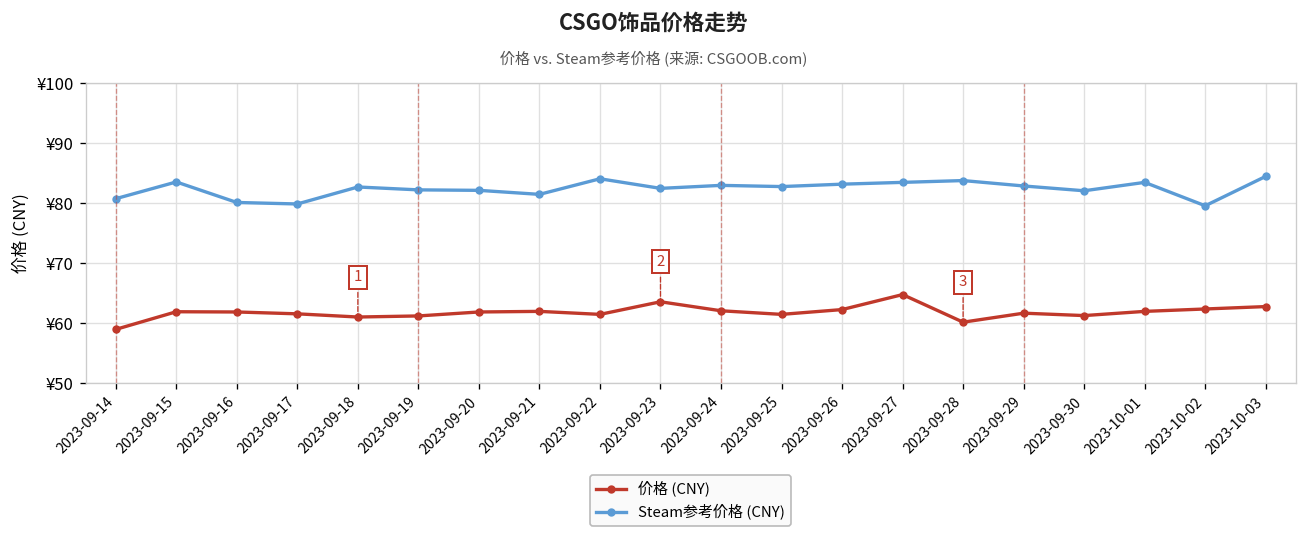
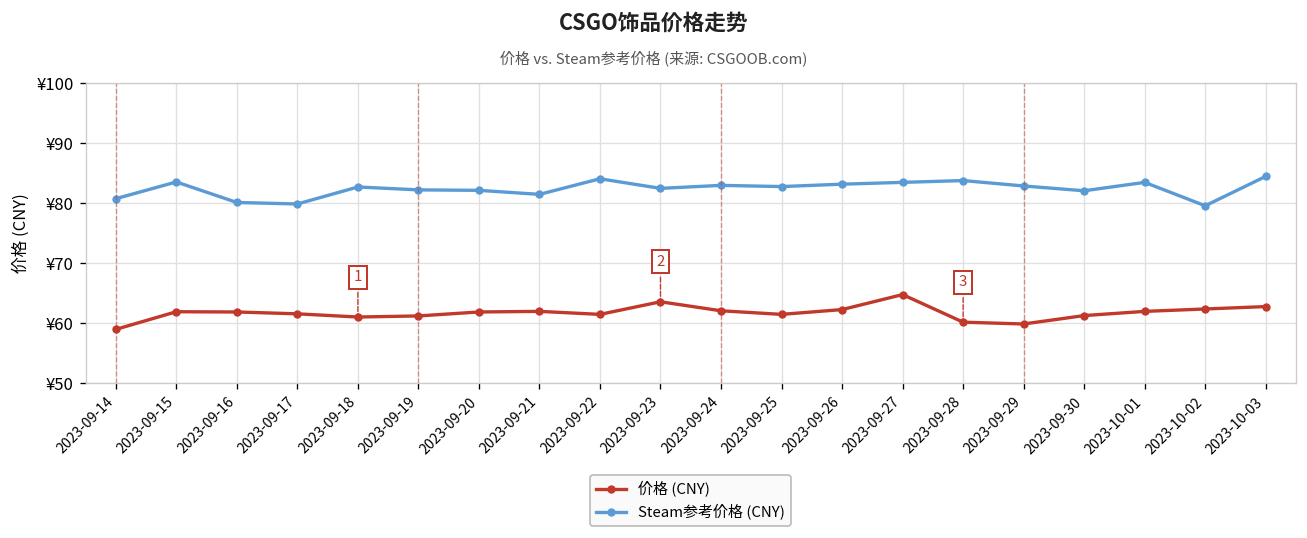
价格 (CNY), 2023-09-29: ¥62 -> ¥60
